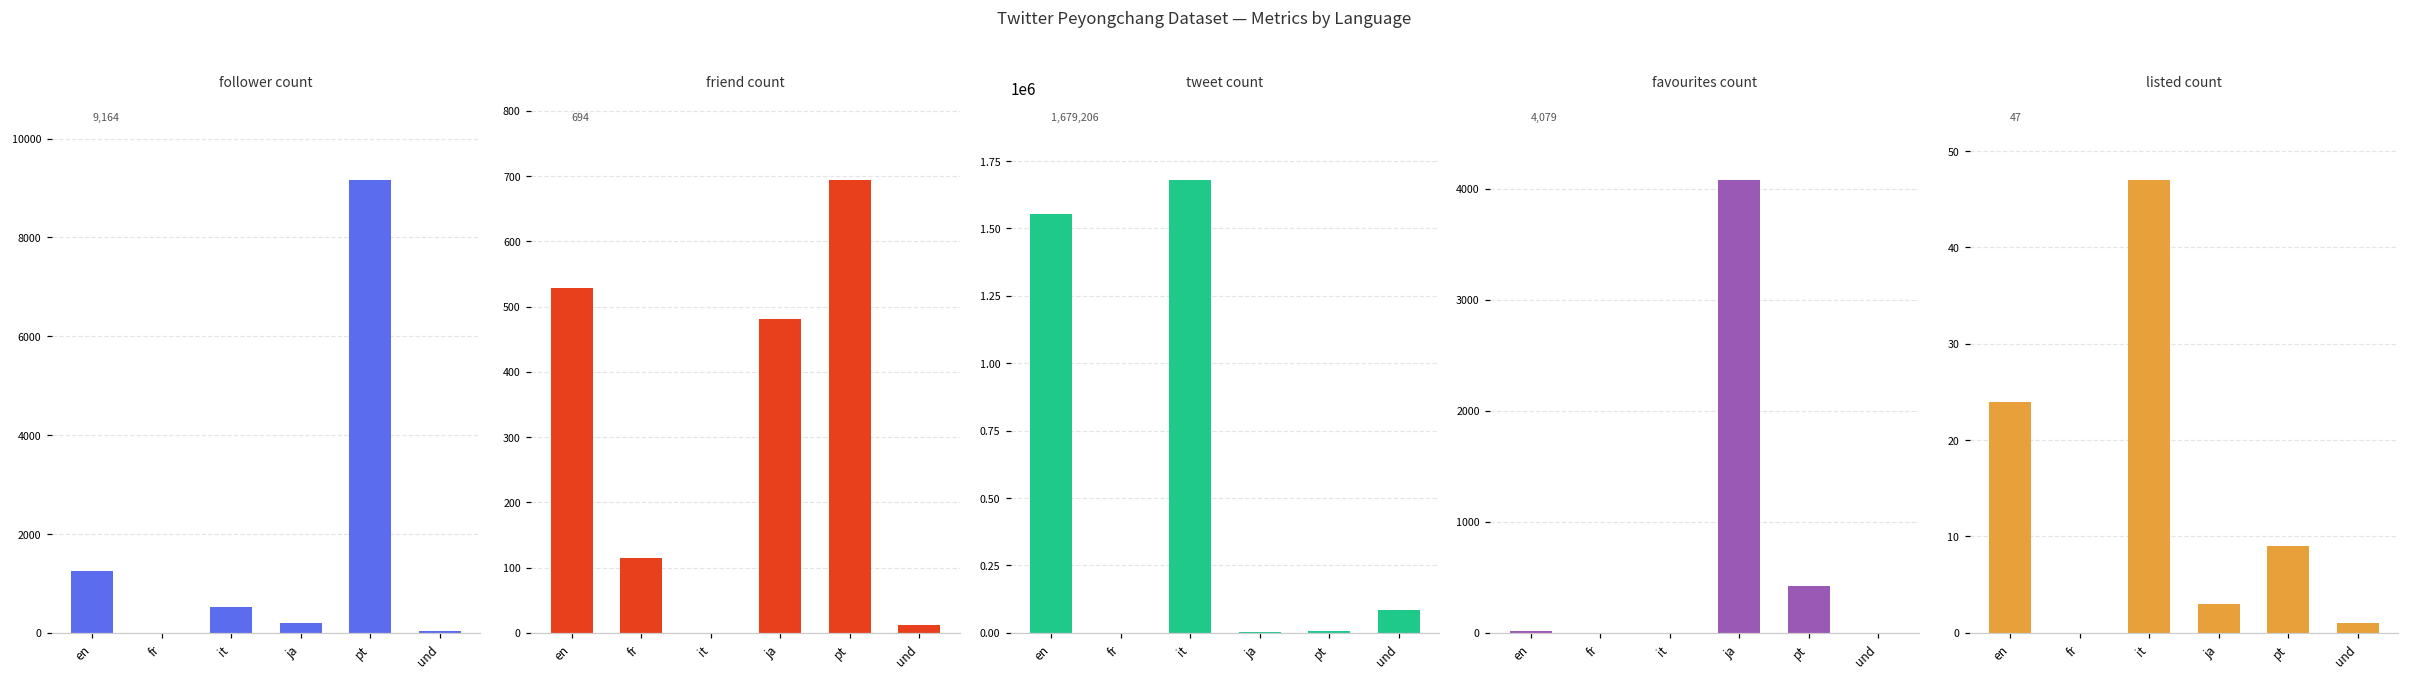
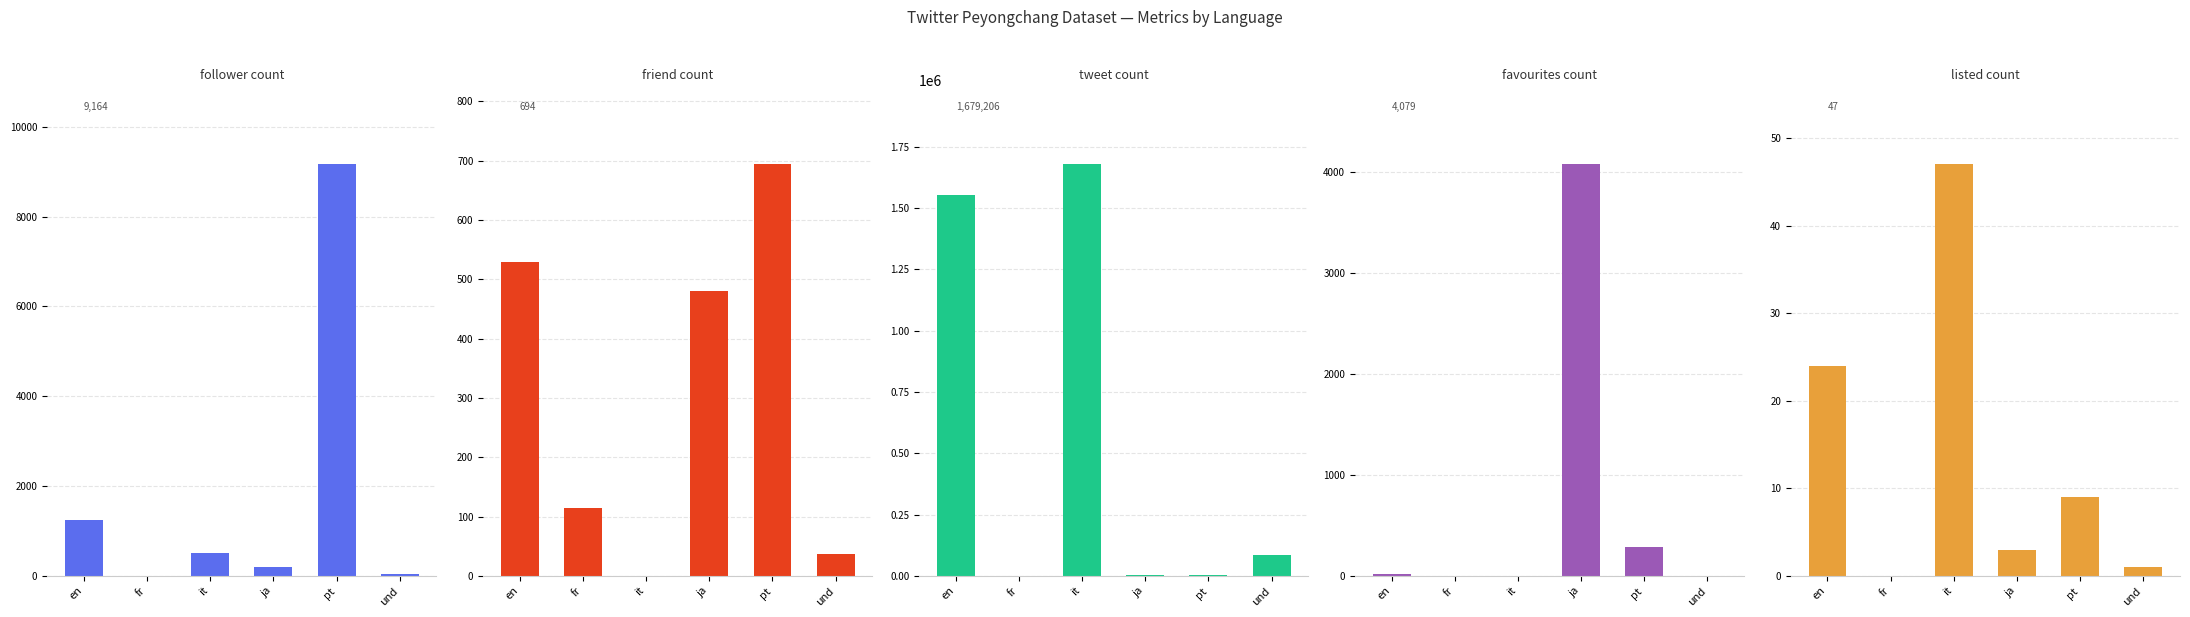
friend count, und: 10 -> 40
favourites count, pt: 420 -> 290
